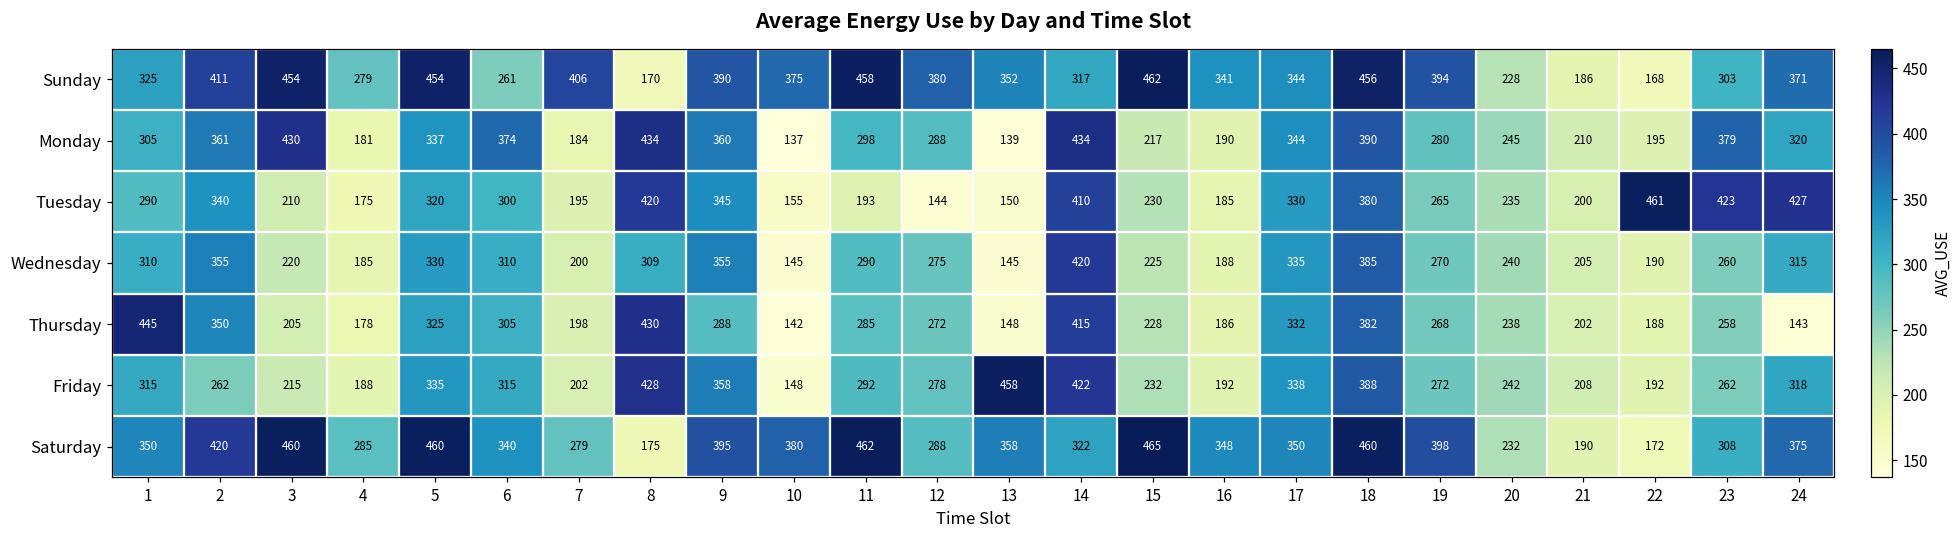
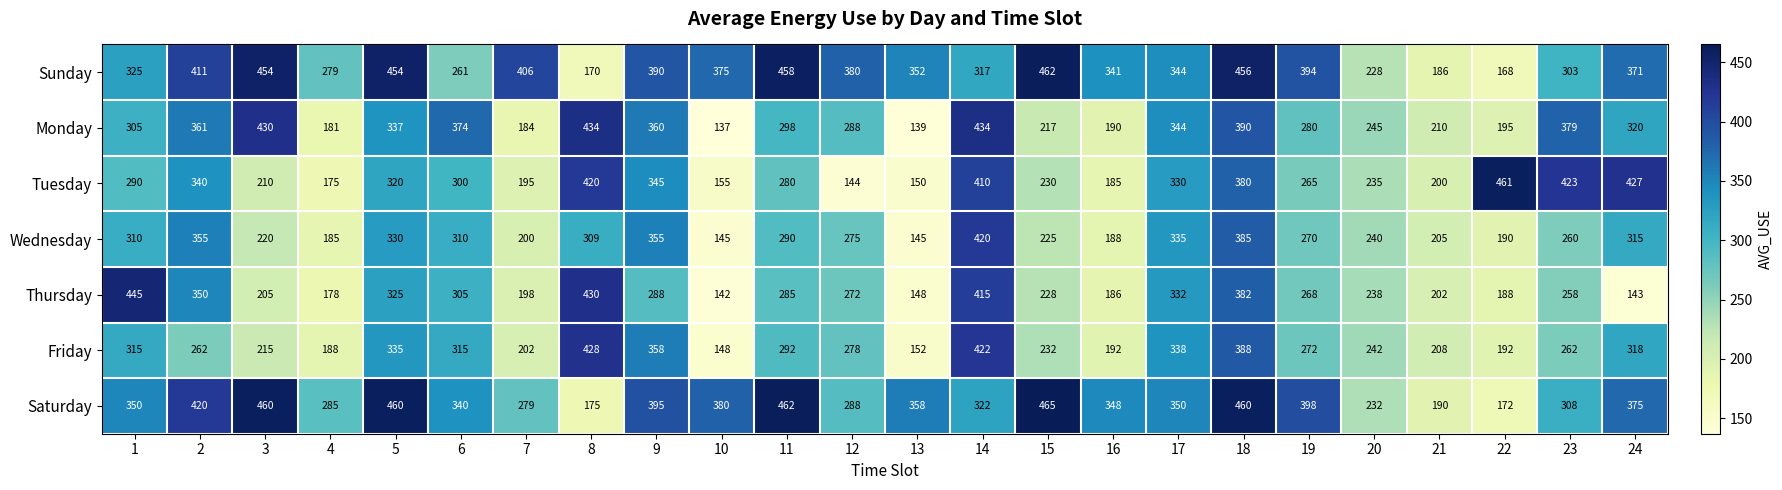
Tuesday, 11: 193 -> 280
Friday, 13: 458 -> 152
